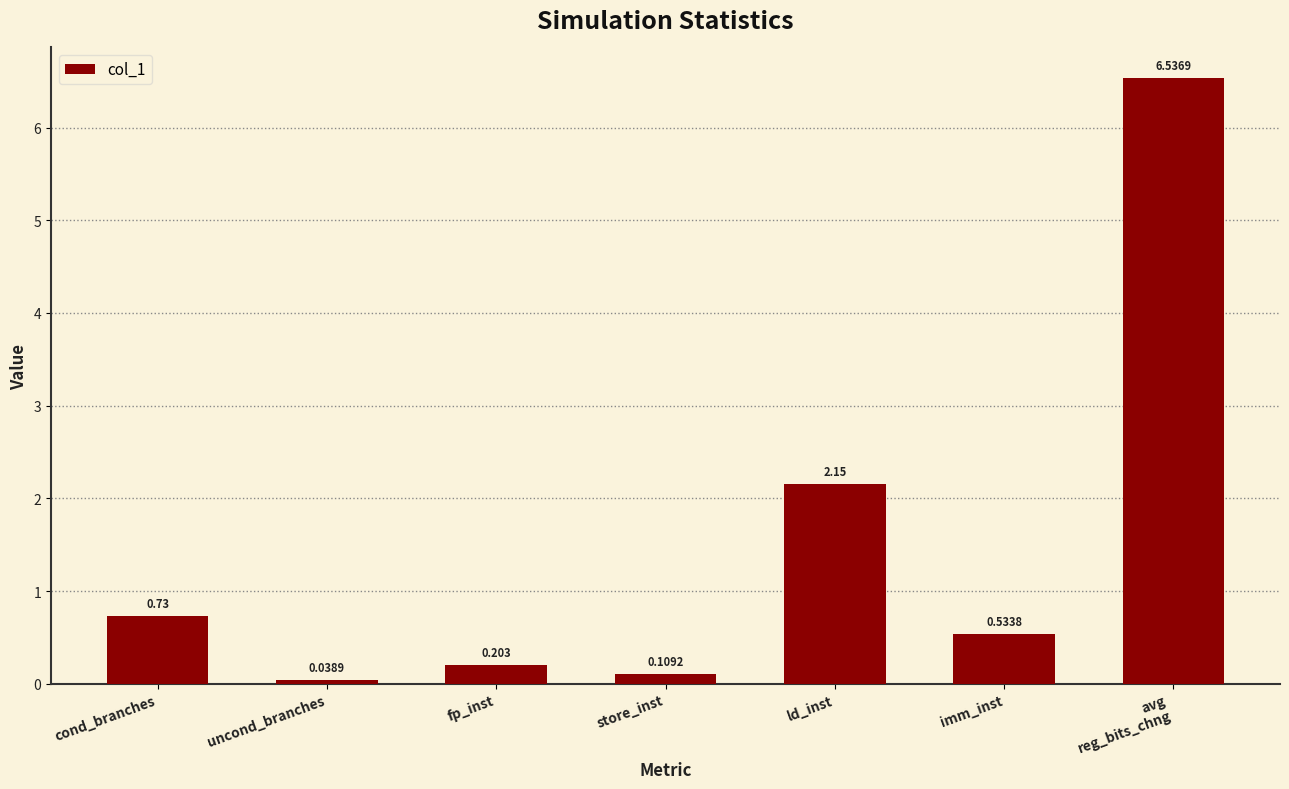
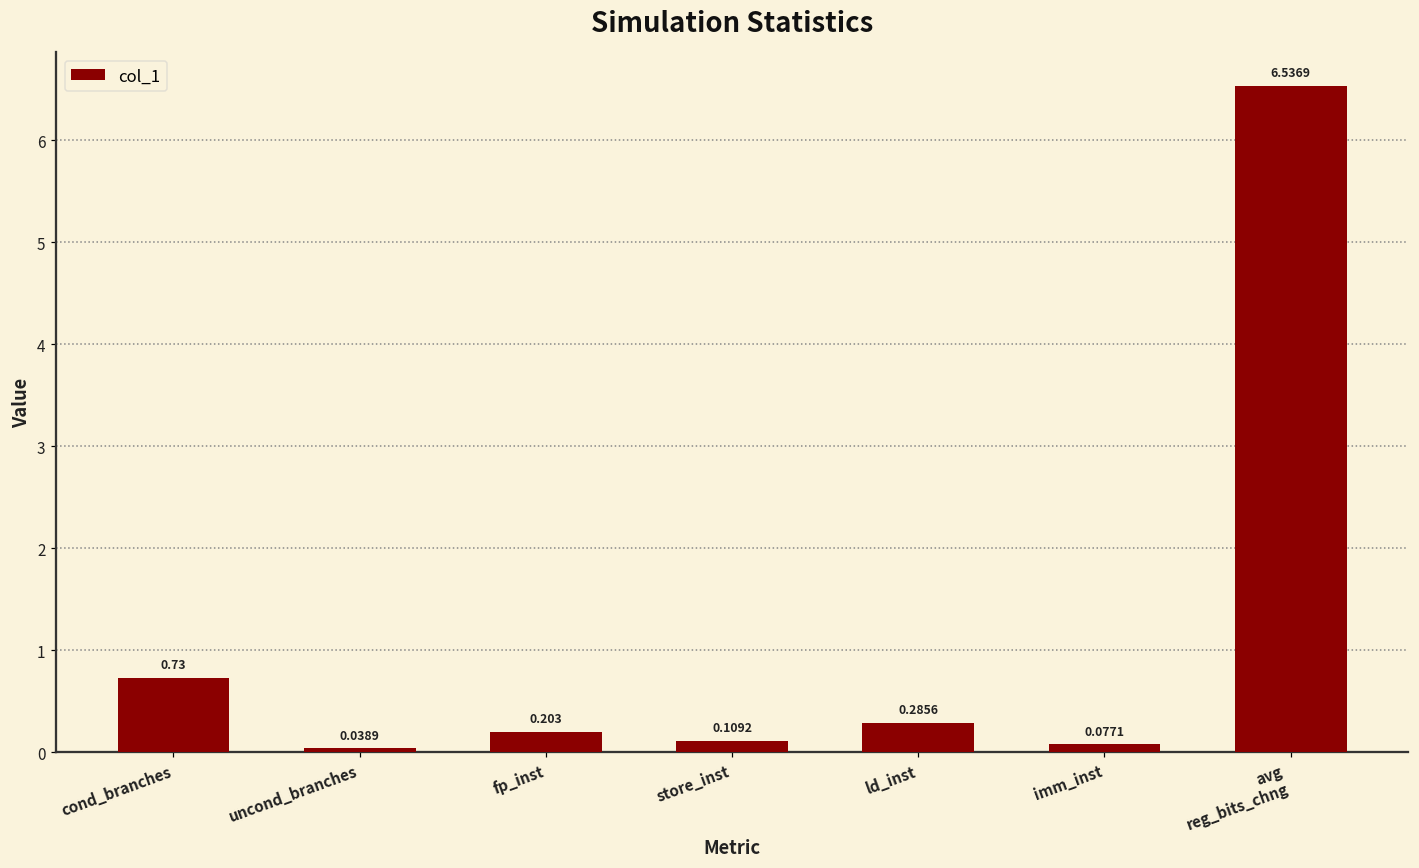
ld_inst: 2.15 -> 0.2856
imm_inst: 0.5338 -> 0.0771
